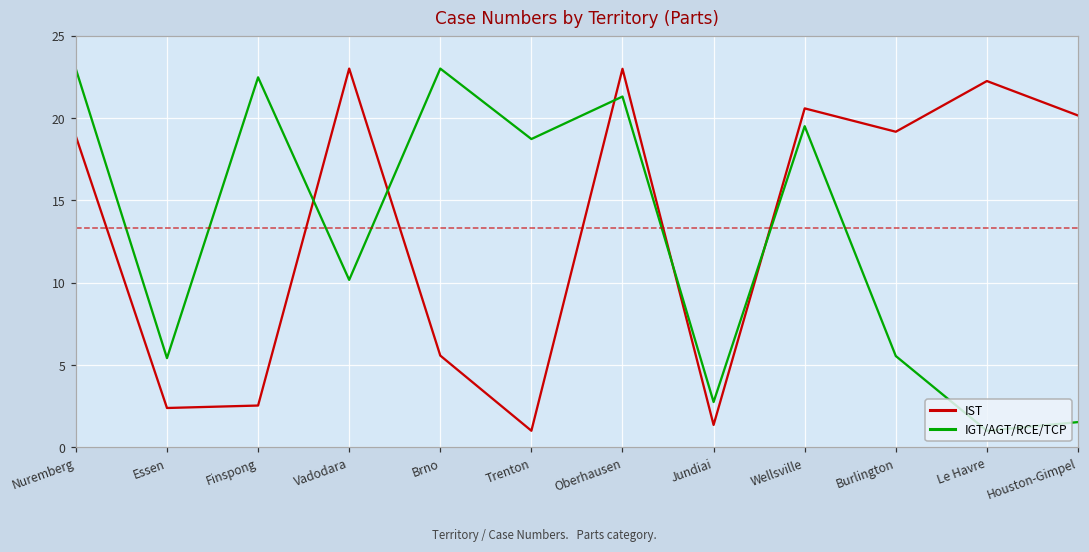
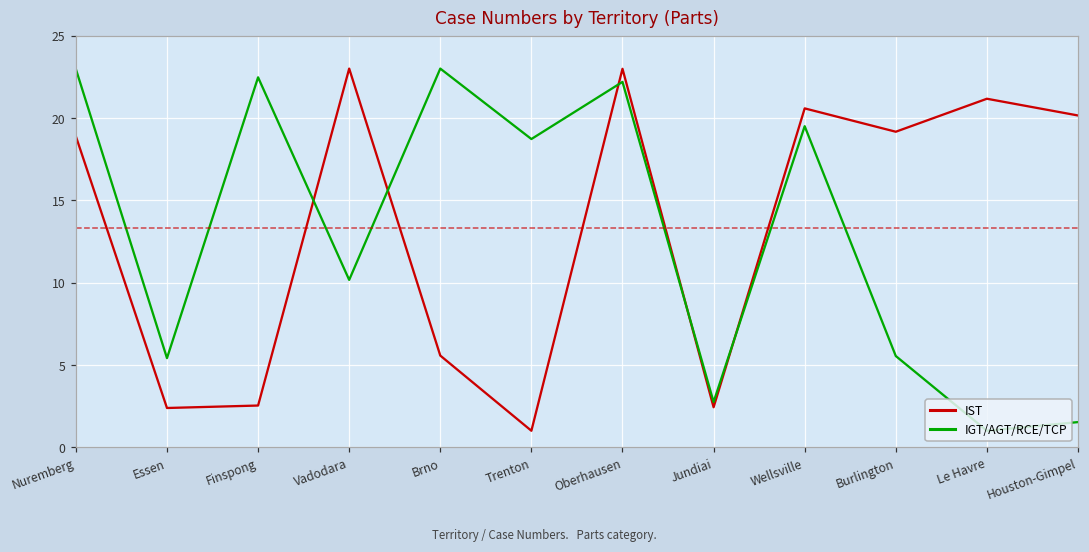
IGT/AGT/RCE/TCP, Oberhausen: 21.3 -> 22.2
IST, Jundiai: 1.4 -> 2.4
IST, Le Havre: 22.2 -> 21.2
